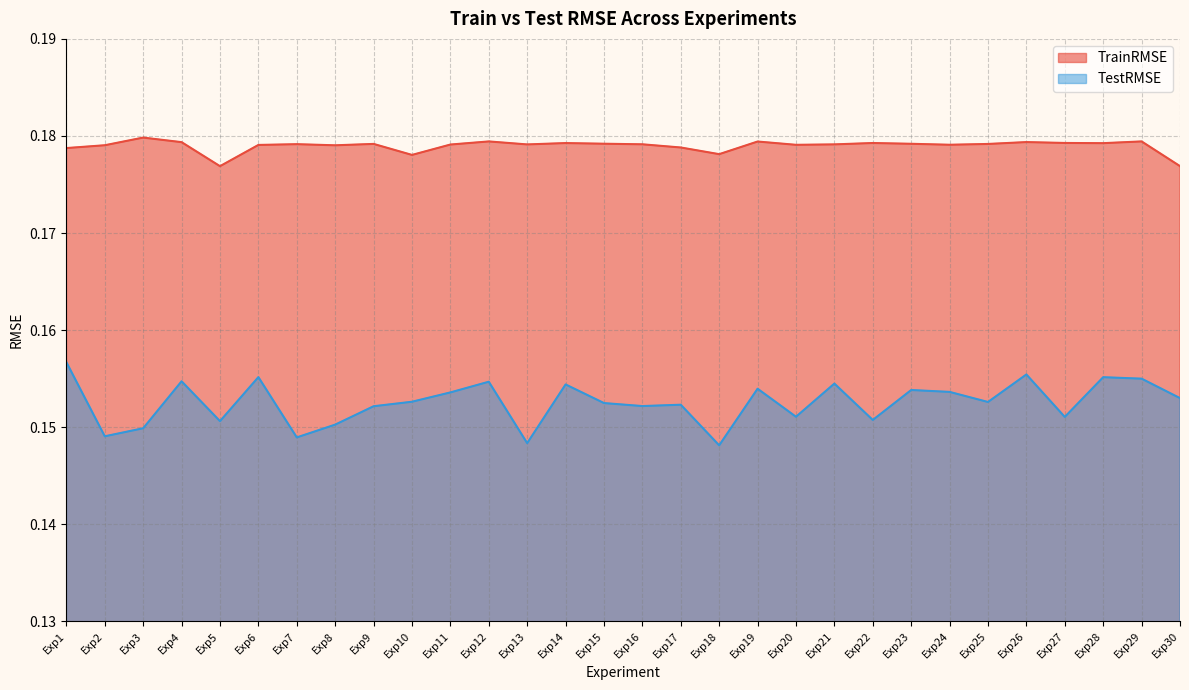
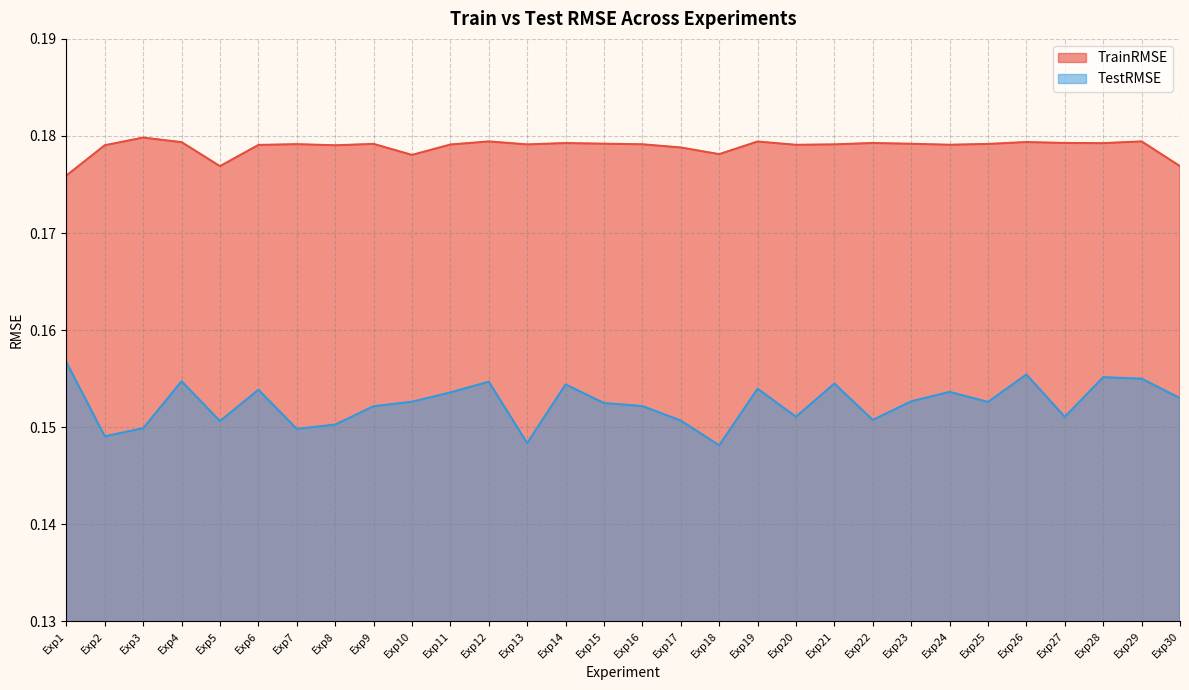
TrainRMSE, Exp1: 0.179 -> 0.176
TestRMSE, Exp6: 0.155 -> 0.154
TestRMSE, Exp7: 0.149 -> 0.150
TestRMSE, Exp17: 0.152 -> 0.151
TestRMSE, Exp23: 0.154 -> 0.153
